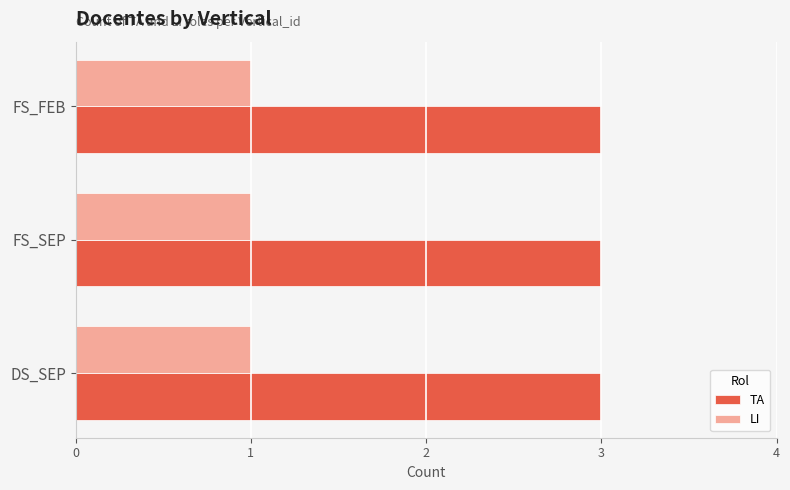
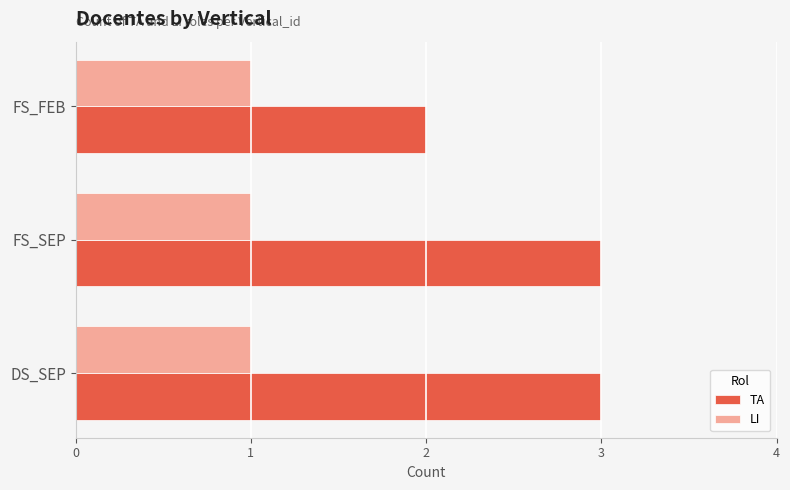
TA, FS_FEB: 3 -> 2
